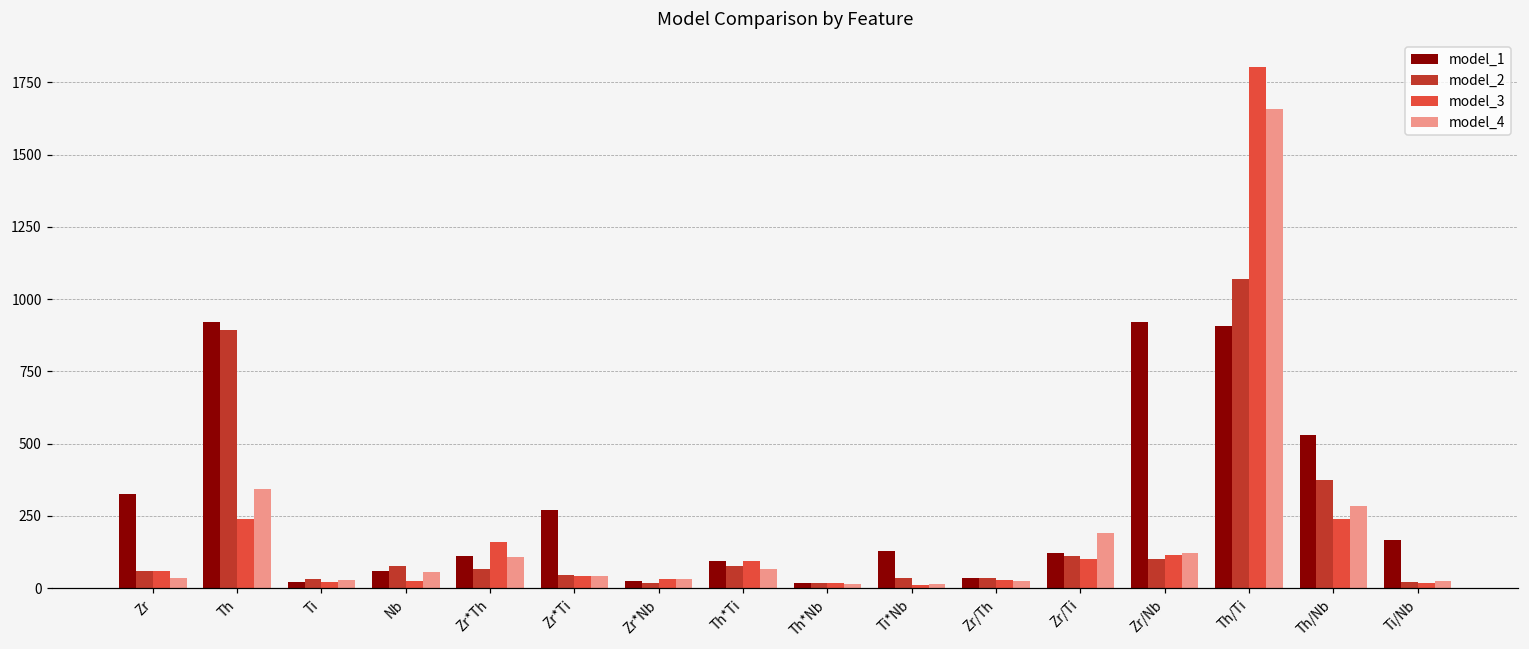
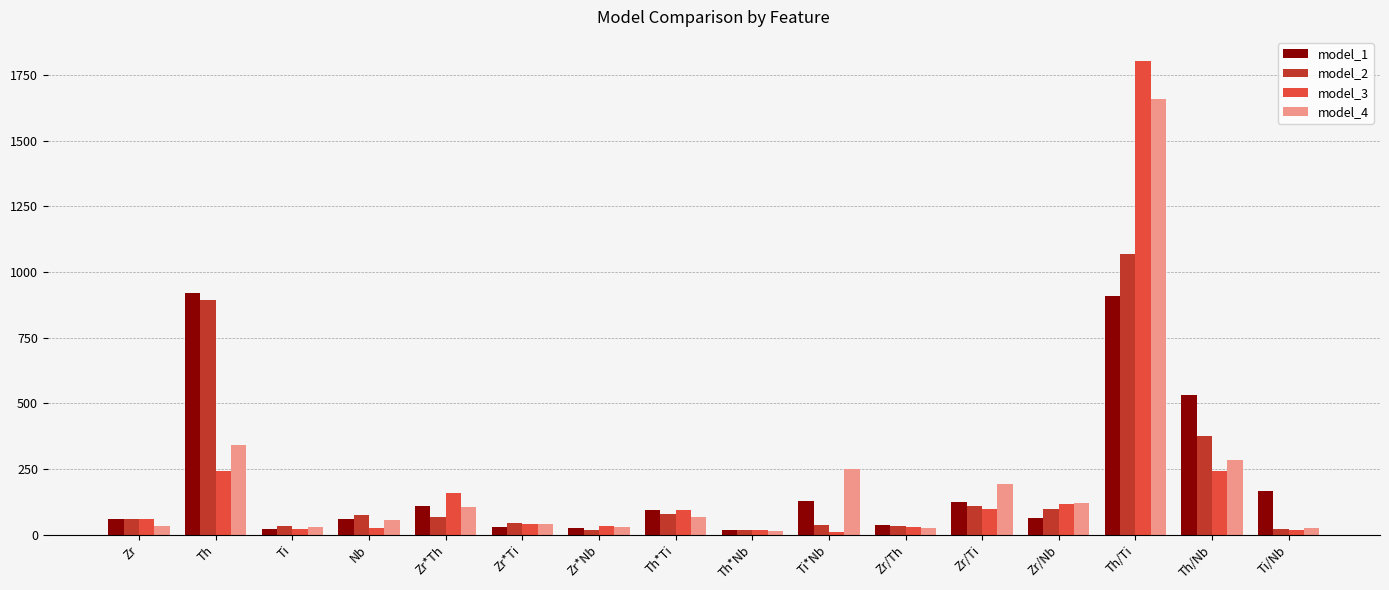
model_1, Zr: 320 -> 60
model_1, Zr*Ti: 270 -> 30
model_4, Ti*Nb: 10 -> 250
model_1, Zr/Nb: 920 -> 60
